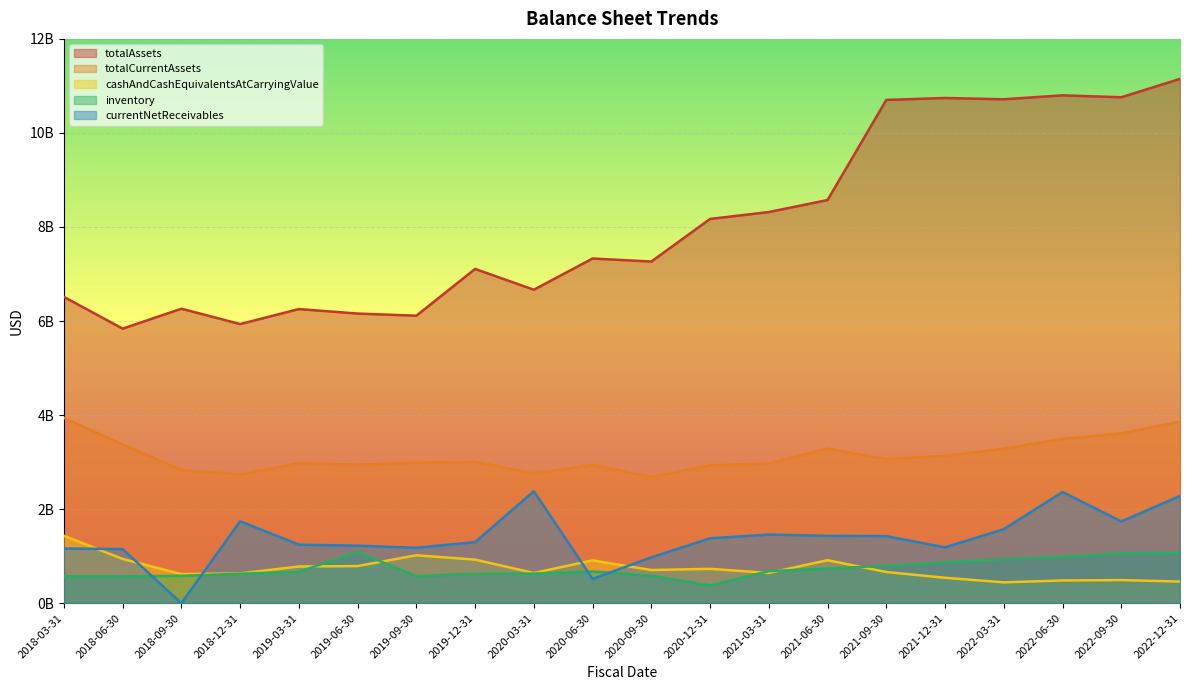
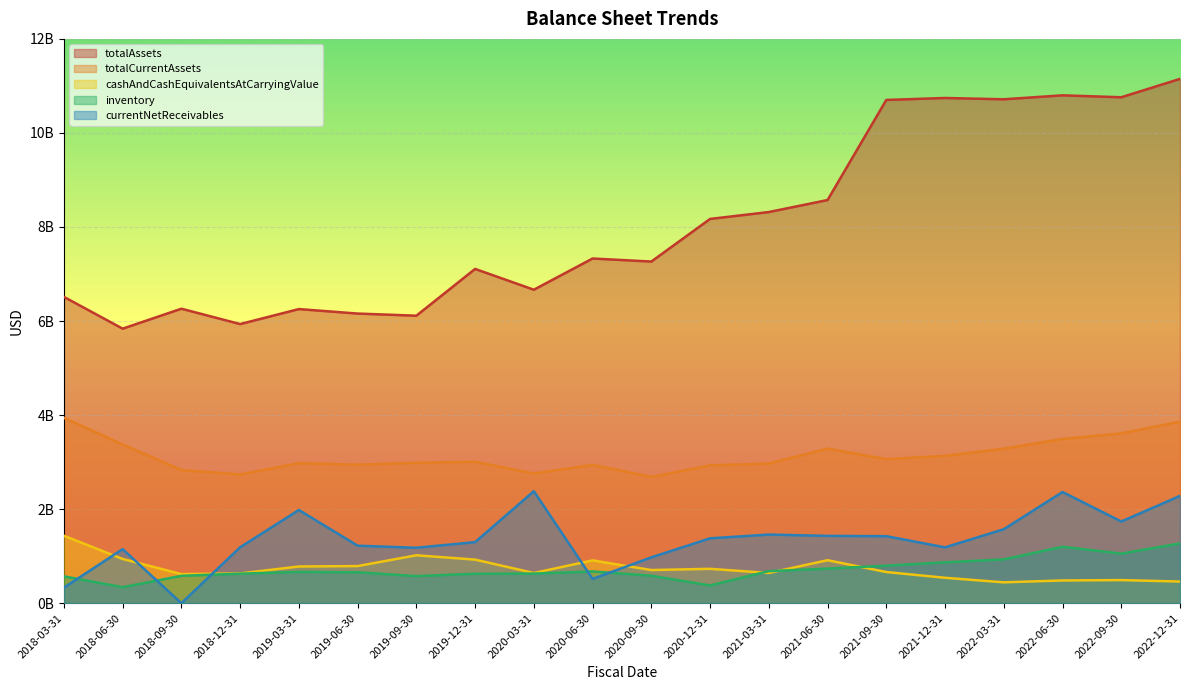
currentNetReceivables, 2018-03-31: 1200000000 -> 300000000
inventory, 2018-06-30: 600000000 -> 300000000
currentNetReceivables, 2018-12-31: 1700000000 -> 1200000000
currentNetReceivables, 2019-03-31: 1200000000 -> 2000000000
inventory, 2019-06-30: 1100000000 -> 700000000
inventory, 2022-06-30: 1000000000 -> 1200000000
inventory, 2022-12-31: 1100000000 -> 1300000000
